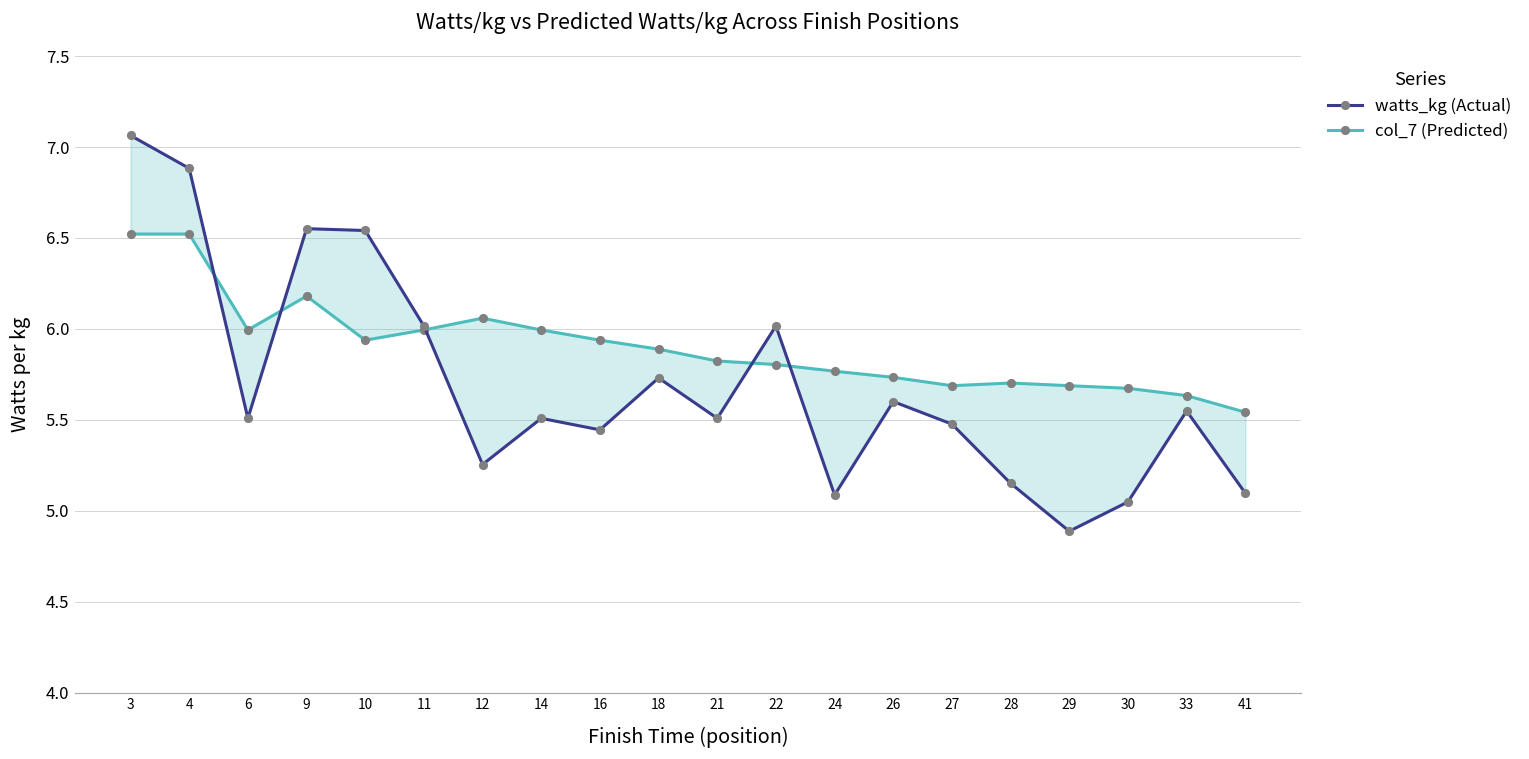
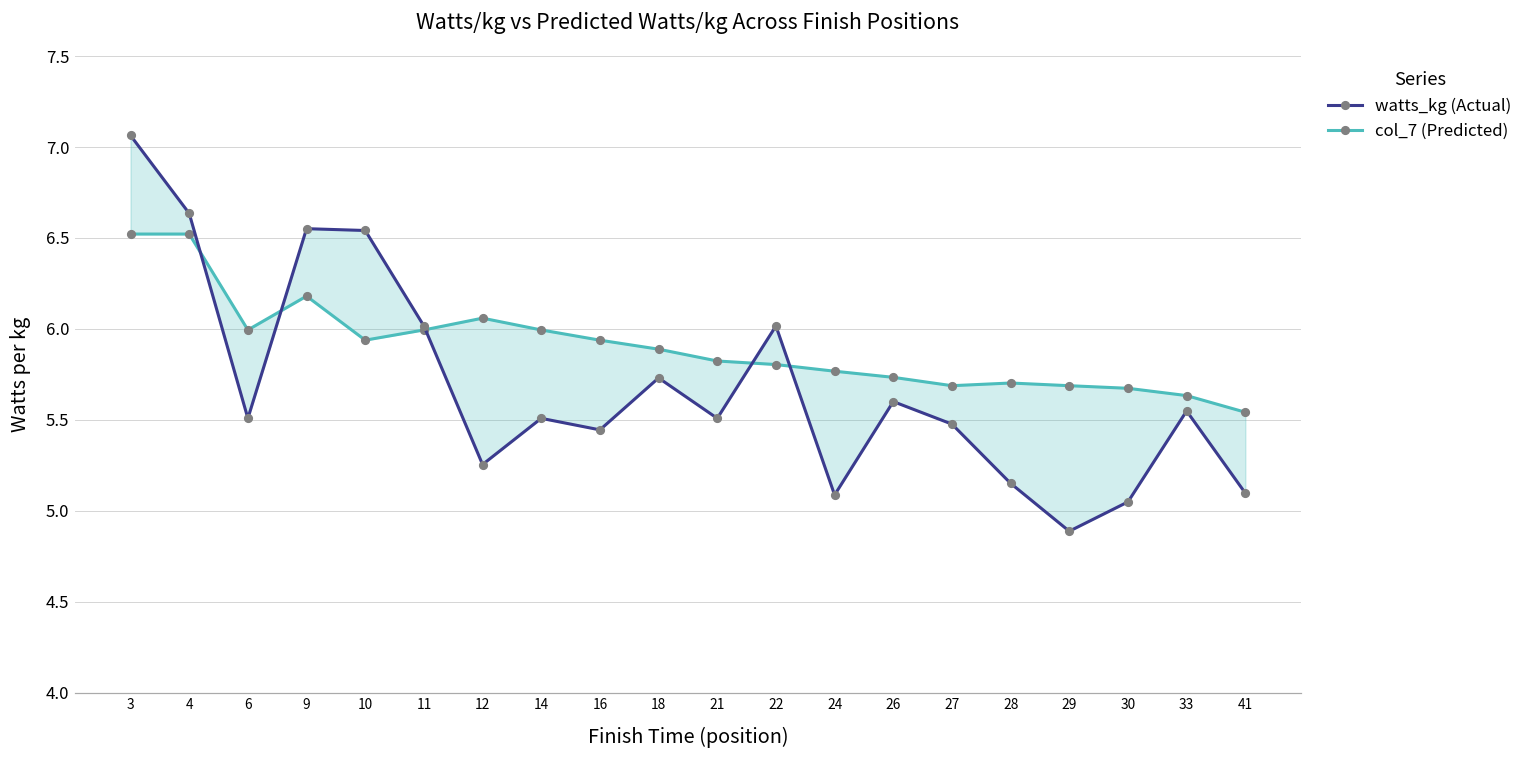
watts_kg (Actual), 4: 6.88 -> 6.63
